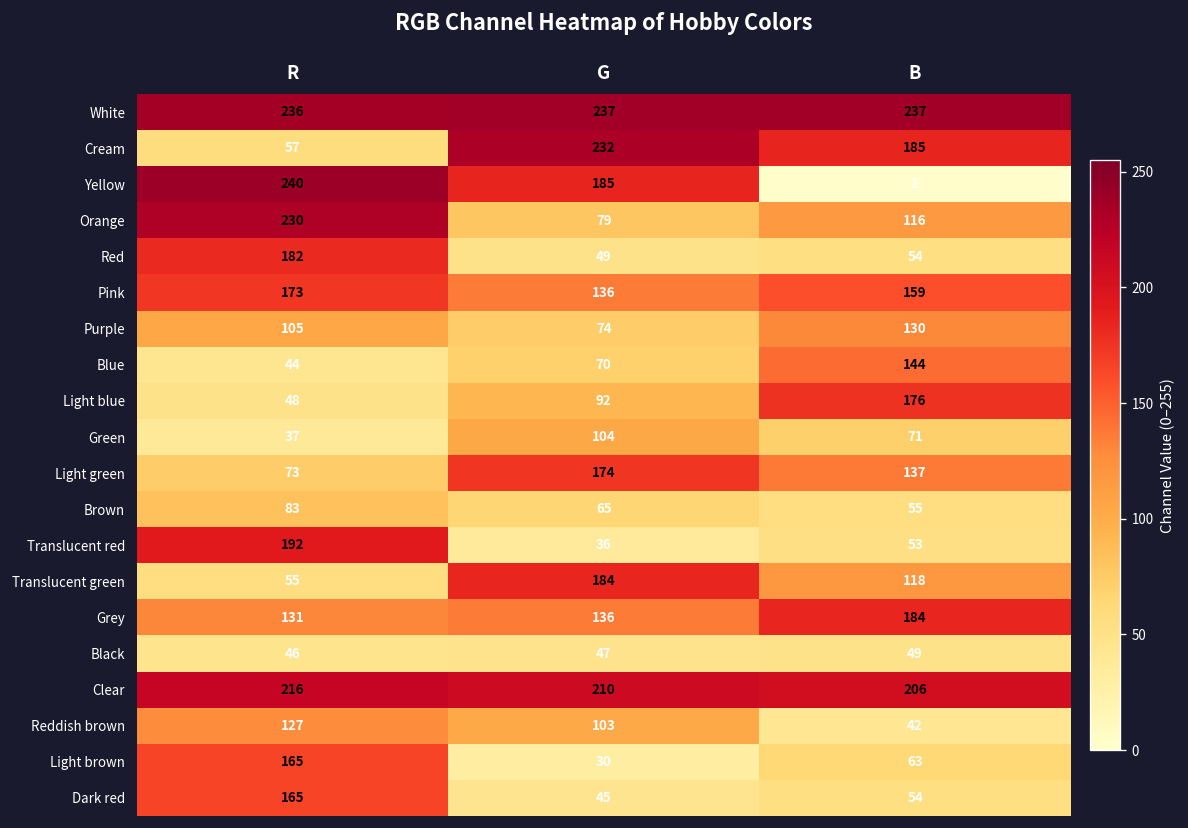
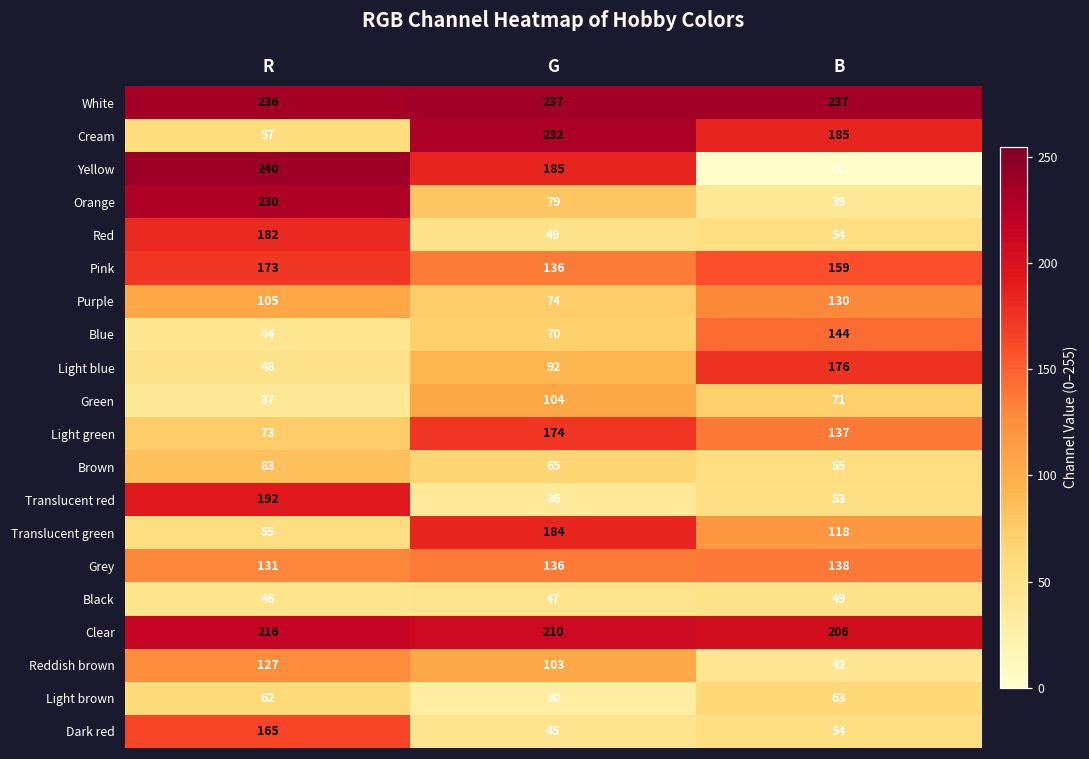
Orange, B: 116 -> 39
Grey, B: 184 -> 138
Light brown, R: 165 -> 62
